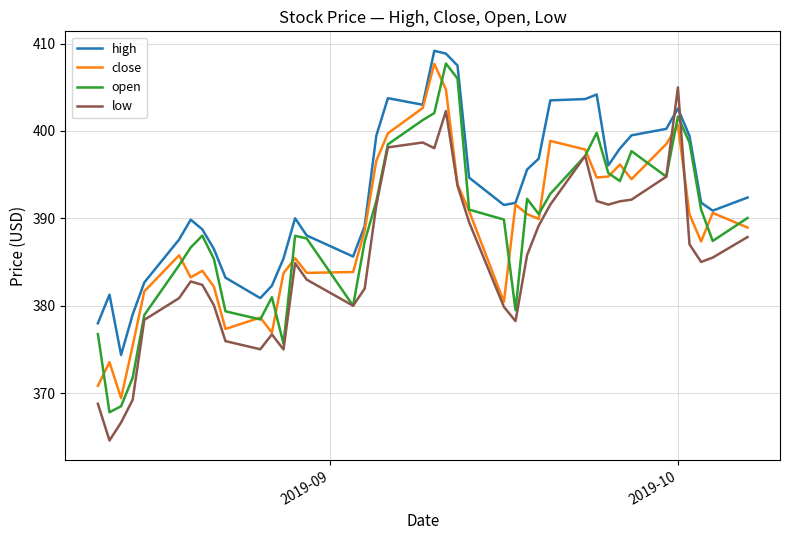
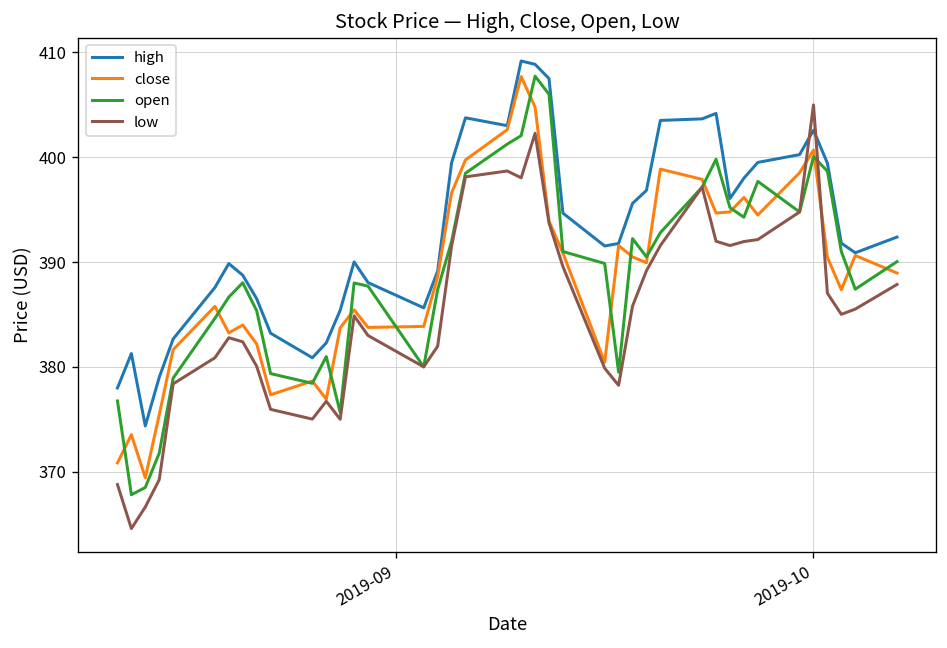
open, 2019-10: 402 -> 400
